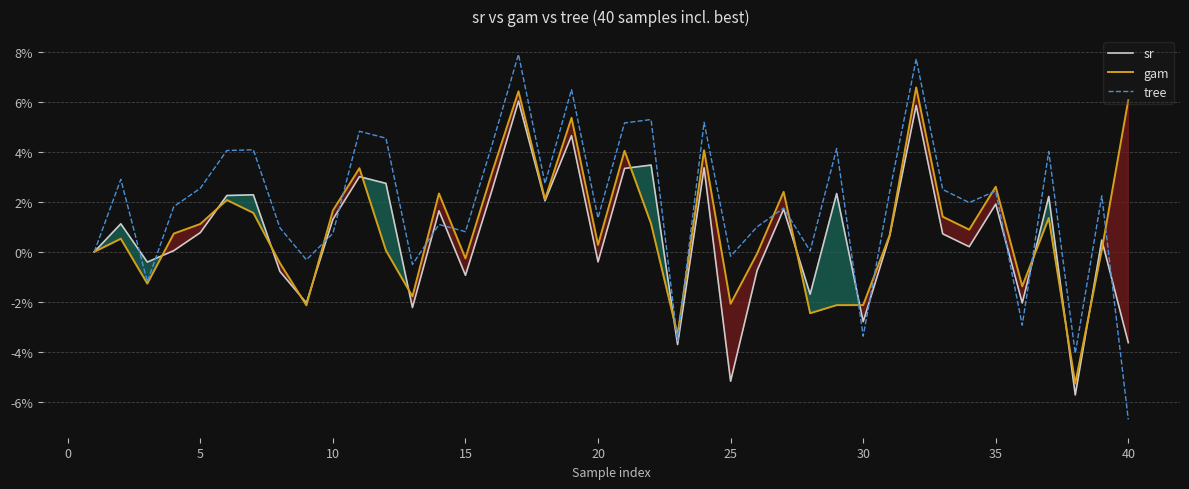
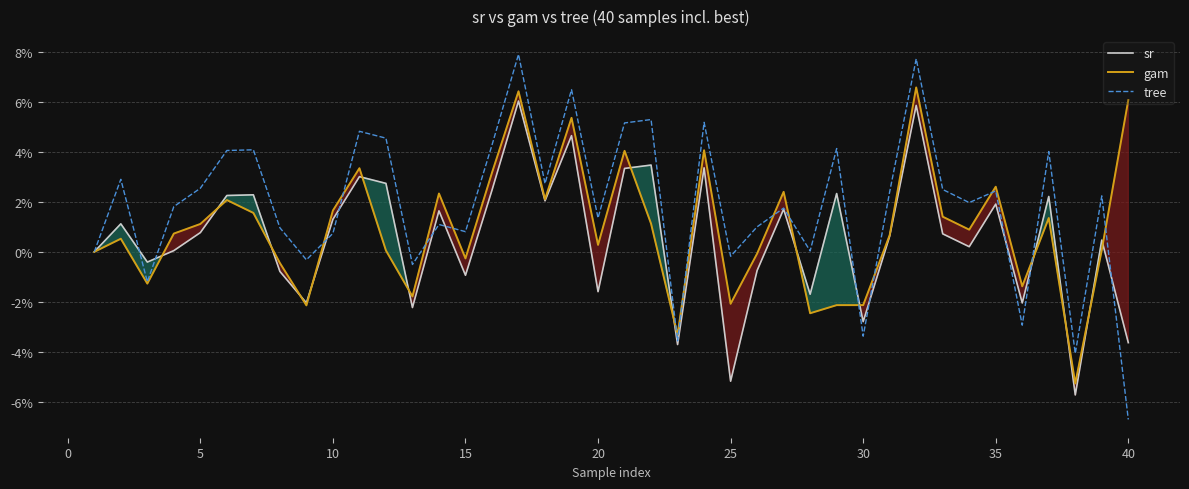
sr, 20: -0.4% -> -1.6%
